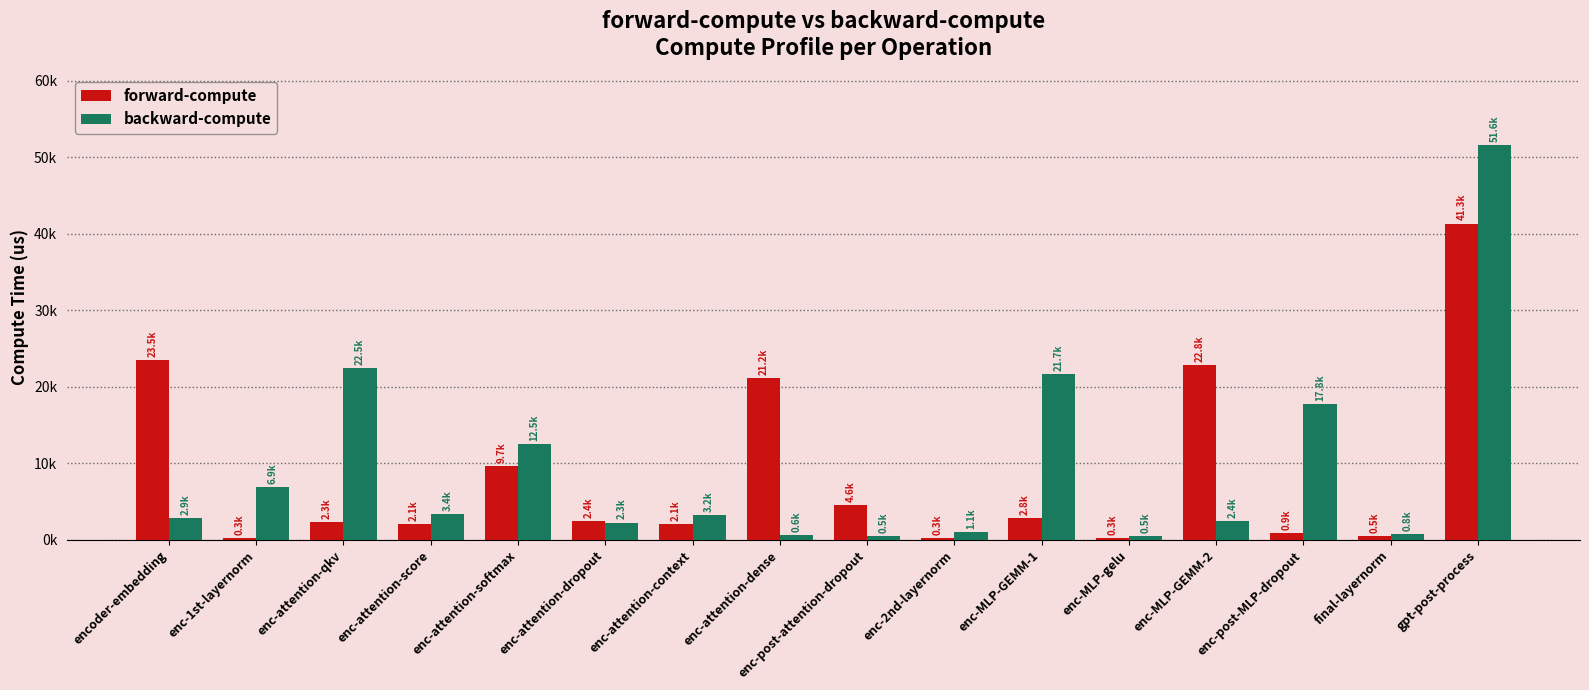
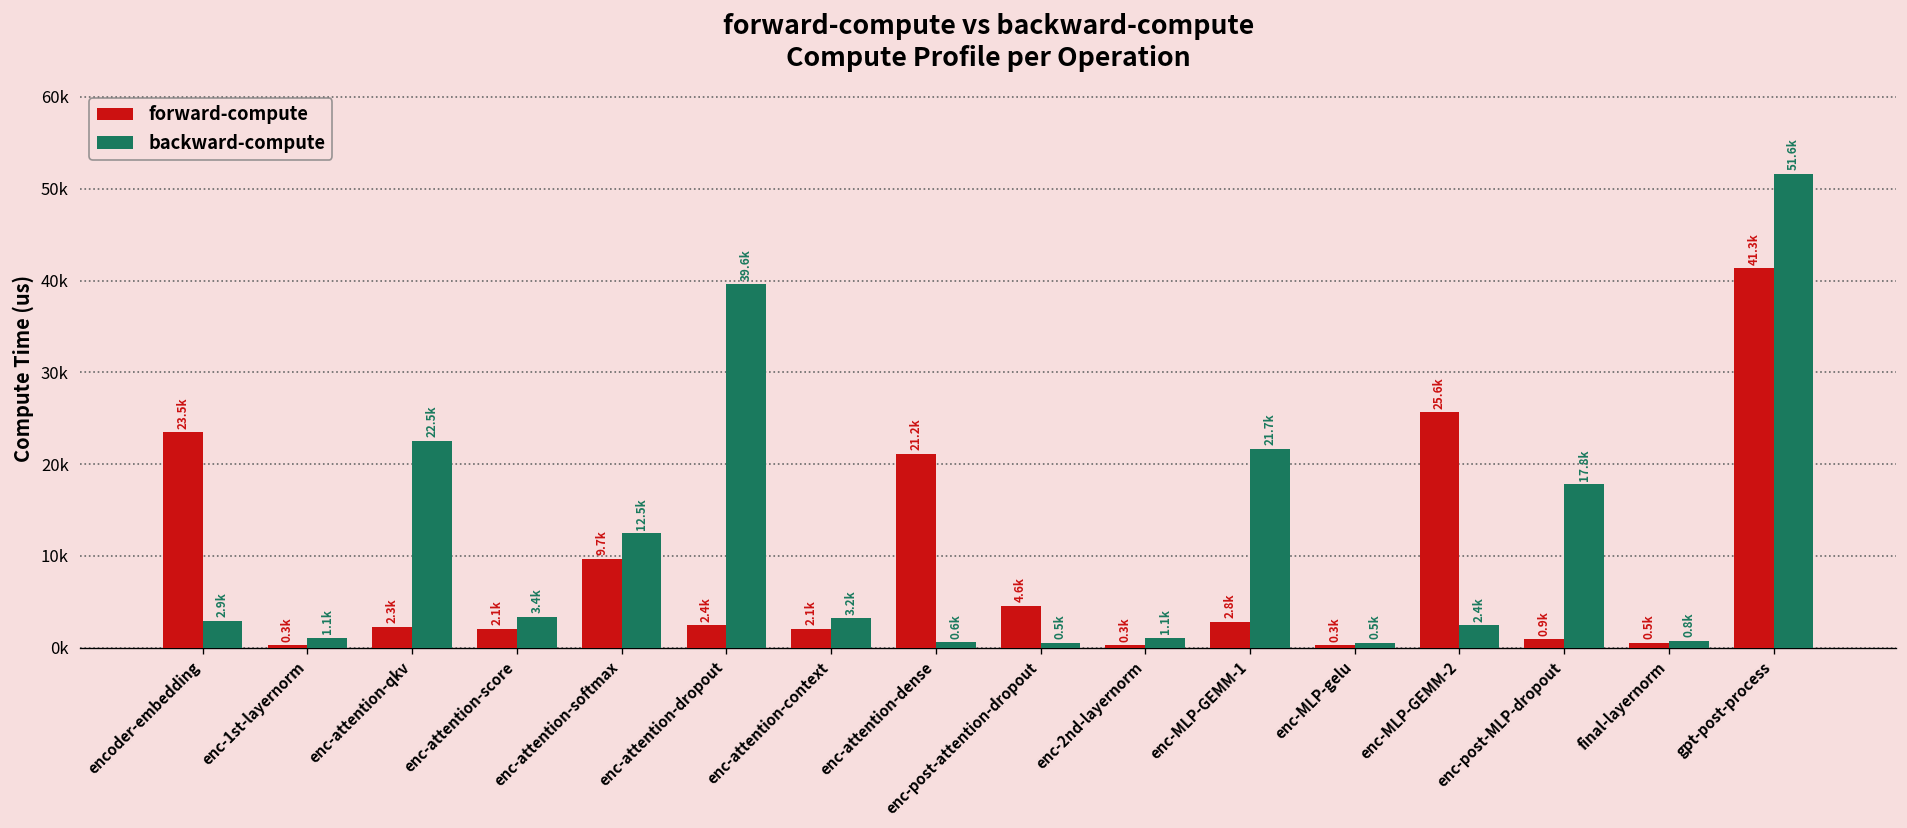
backward-compute, enc-1st-layernorm: 6.9k -> 1.1k
backward-compute, enc-attention-dropout: 2.3k -> 39.6k
forward-compute, enc-MLP-GEMM-2: 22.8k -> 25.6k
